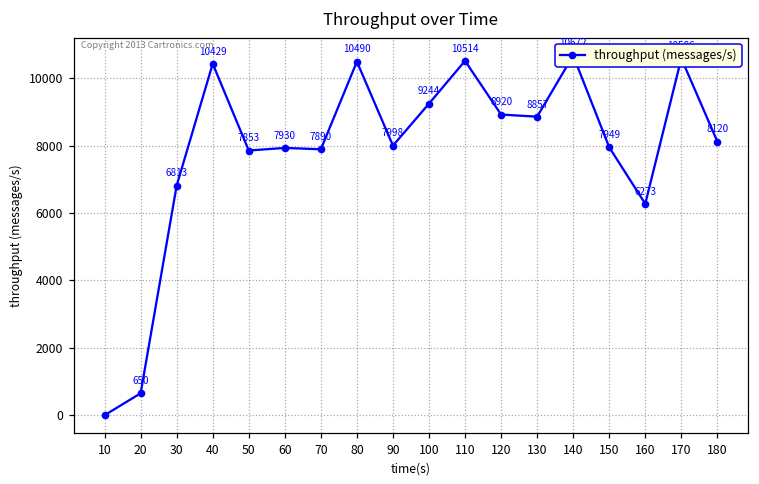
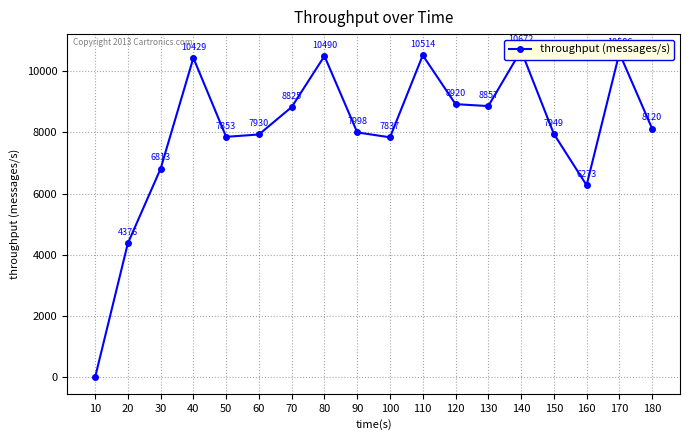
20: 650 -> 4376
70: 7890 -> 8825
100: 9244 -> 7837
